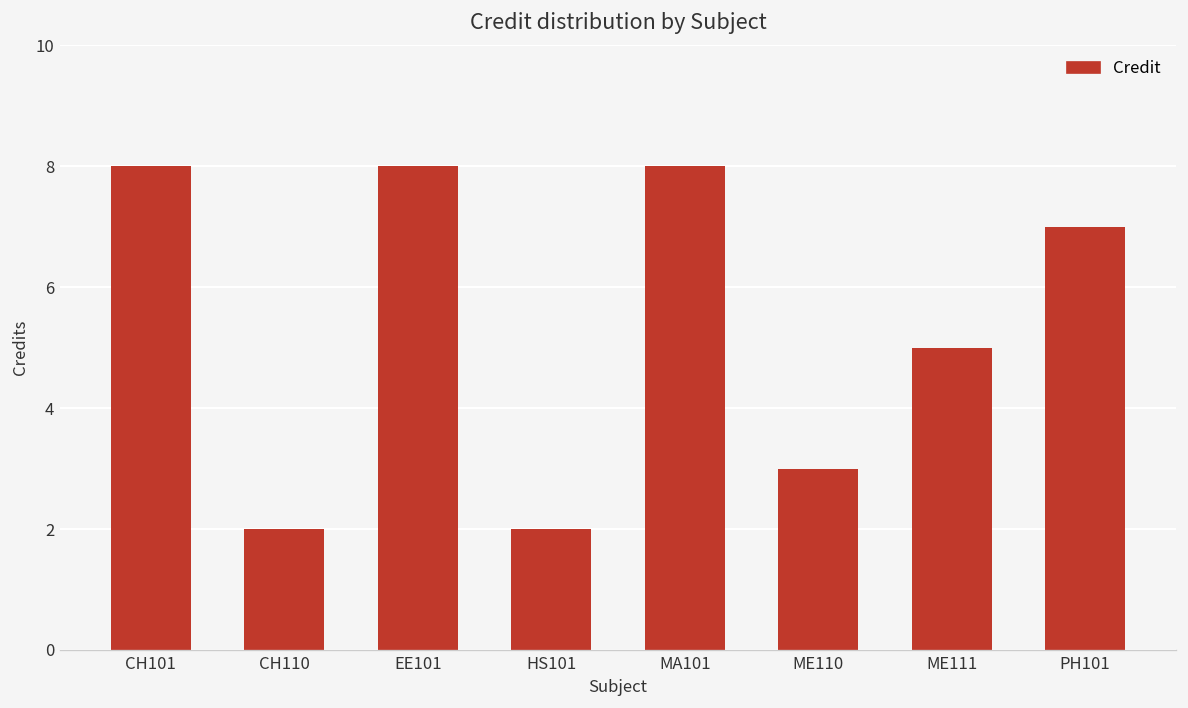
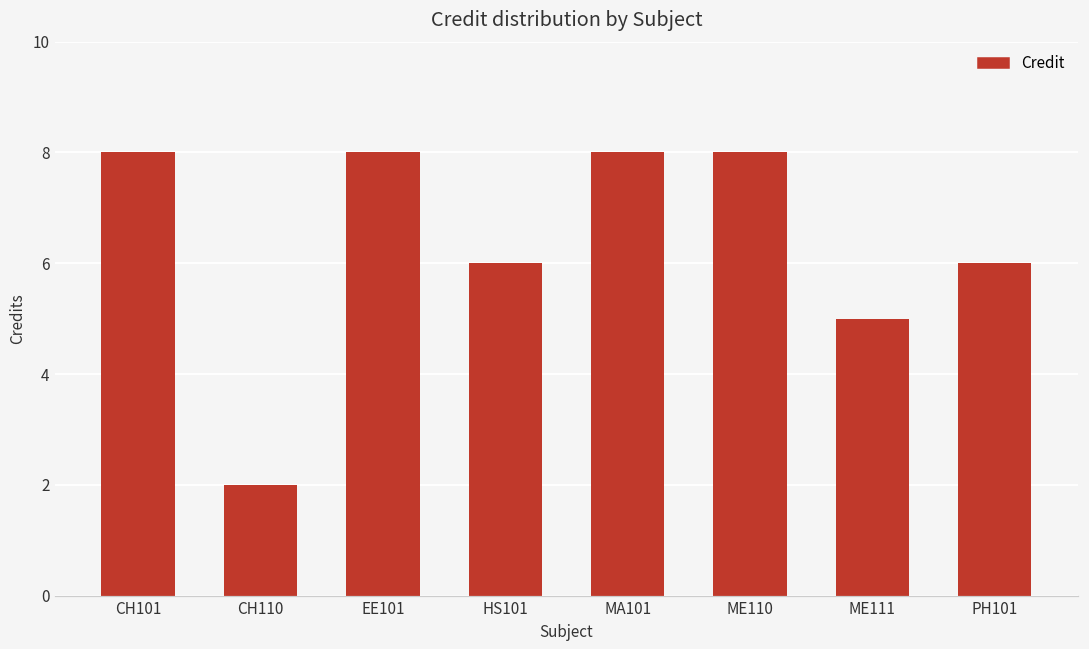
HS101: 2 -> 6
ME110: 3 -> 8
PH101: 7 -> 6
